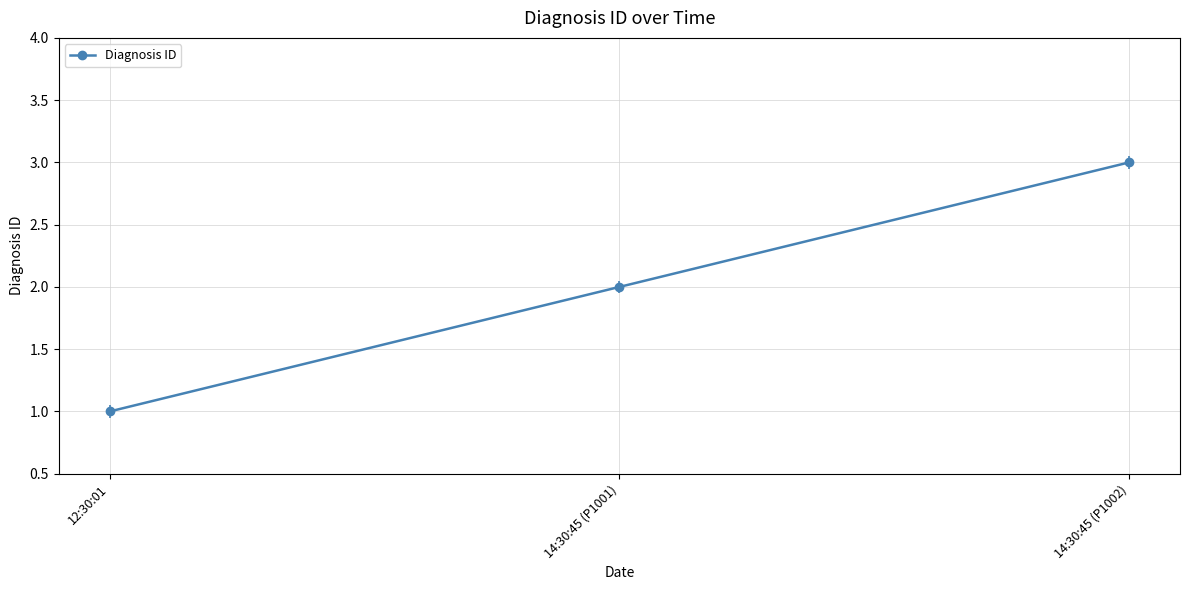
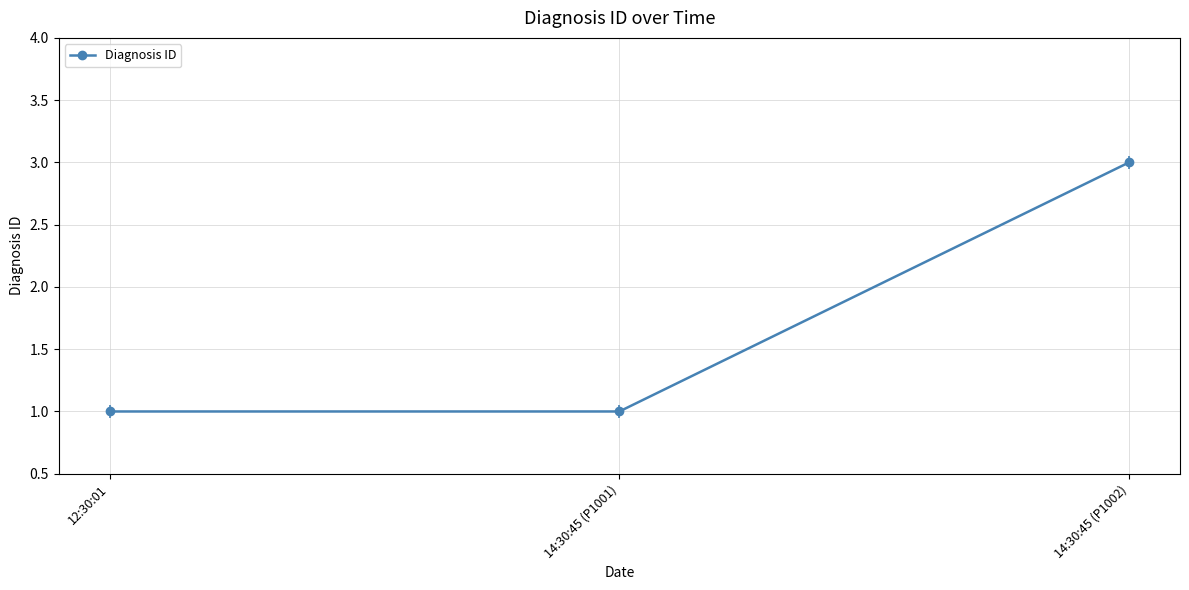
14:30:45 (P1001): 2 -> 1
